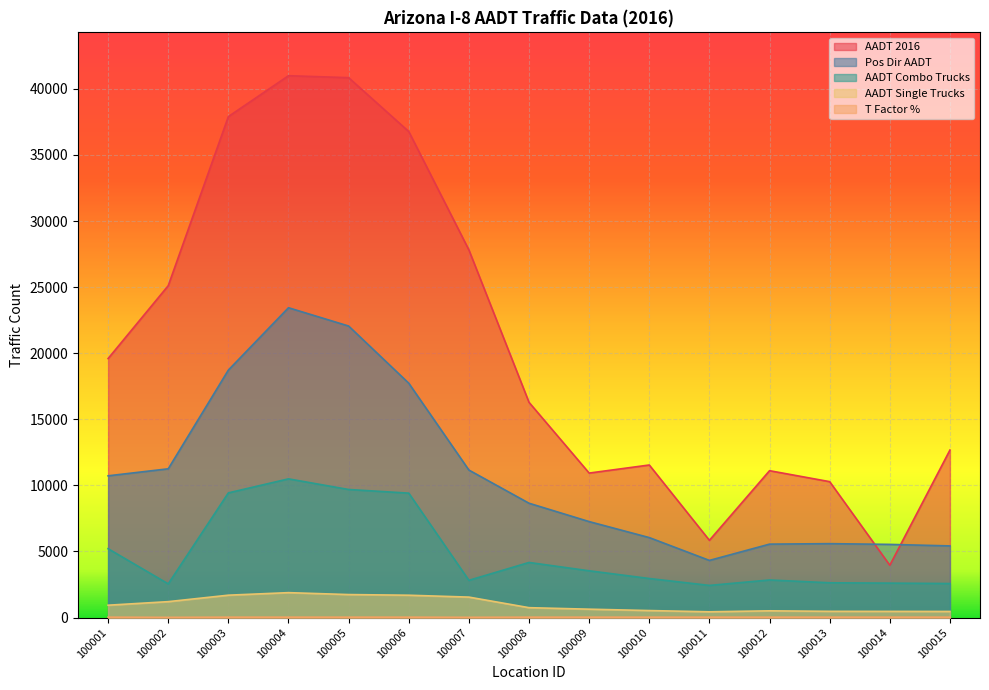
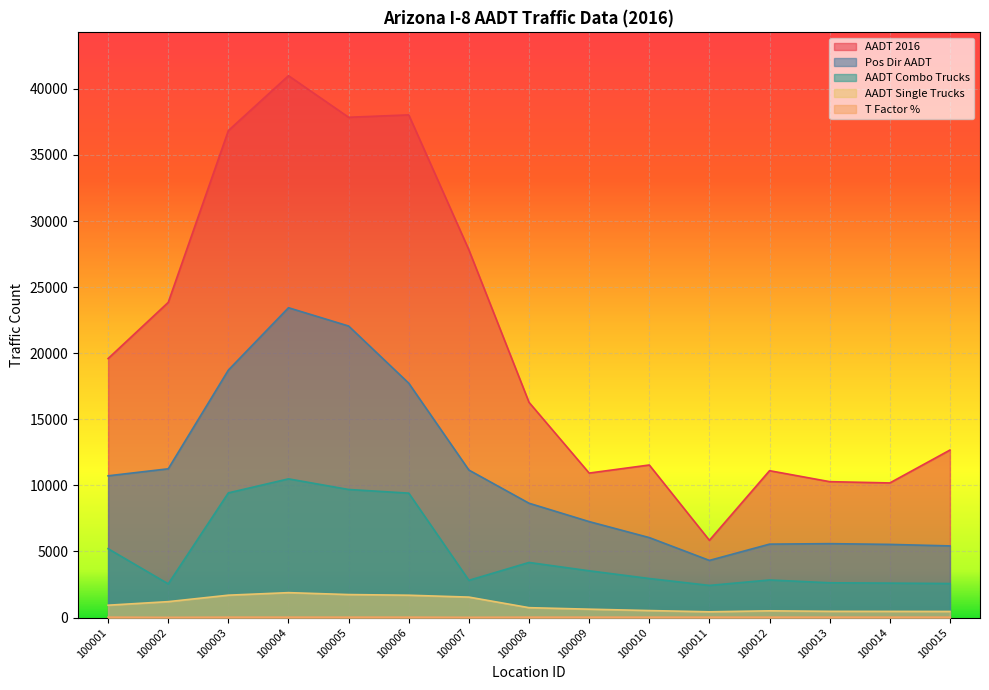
AADT 2016, 100002: 25100 -> 23800
AADT 2016, 100003: 37900 -> 36800
AADT 2016, 100005: 40800 -> 37800
AADT 2016, 100006: 36800 -> 38000
AADT 2016, 100014: 4000 -> 10200
